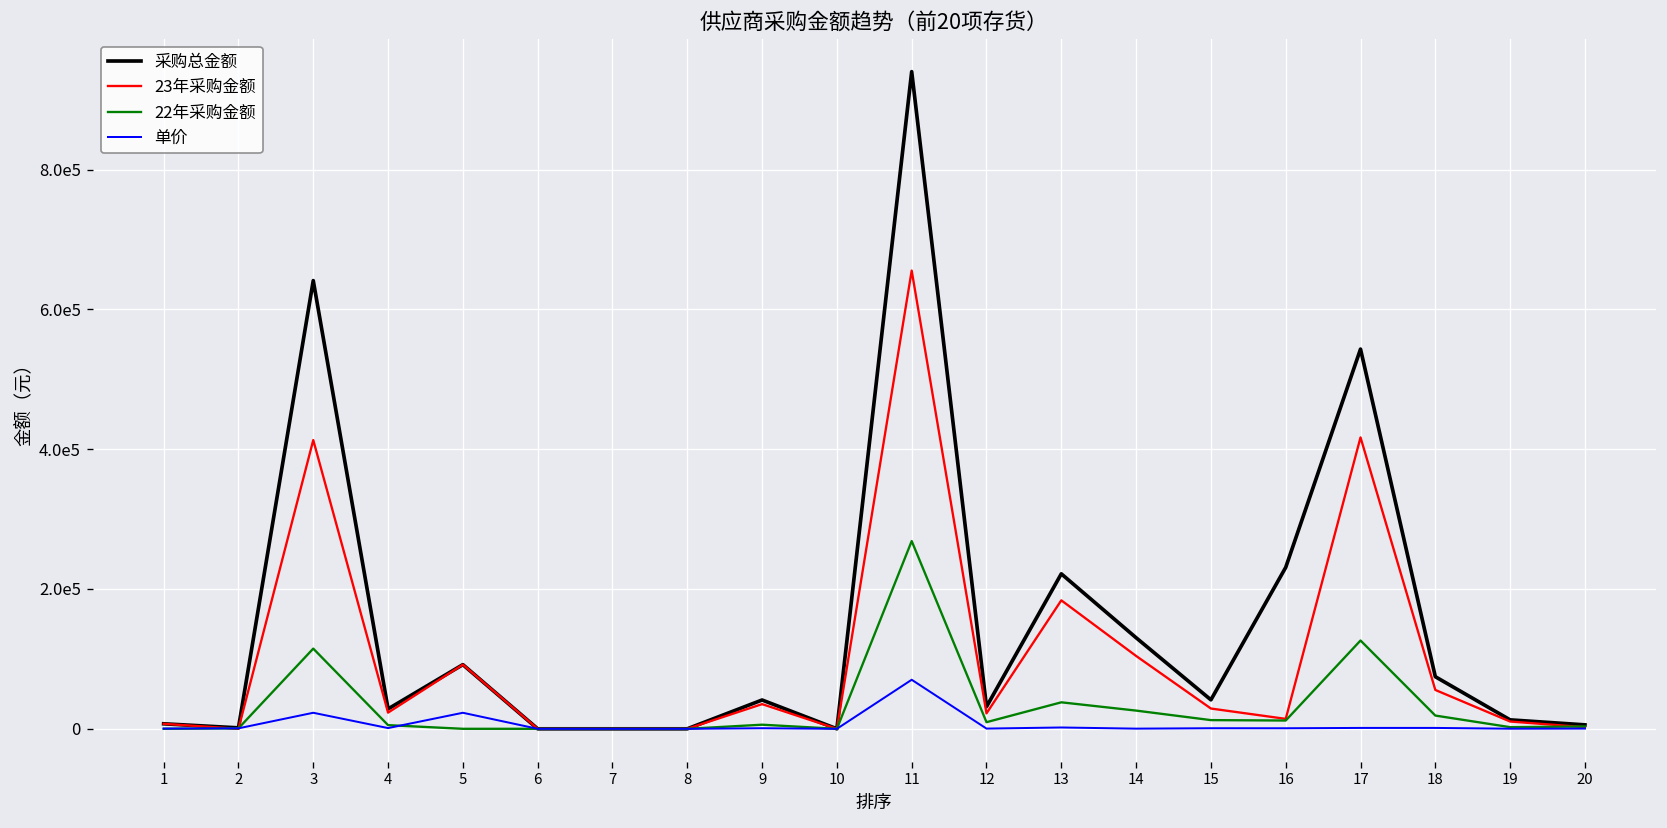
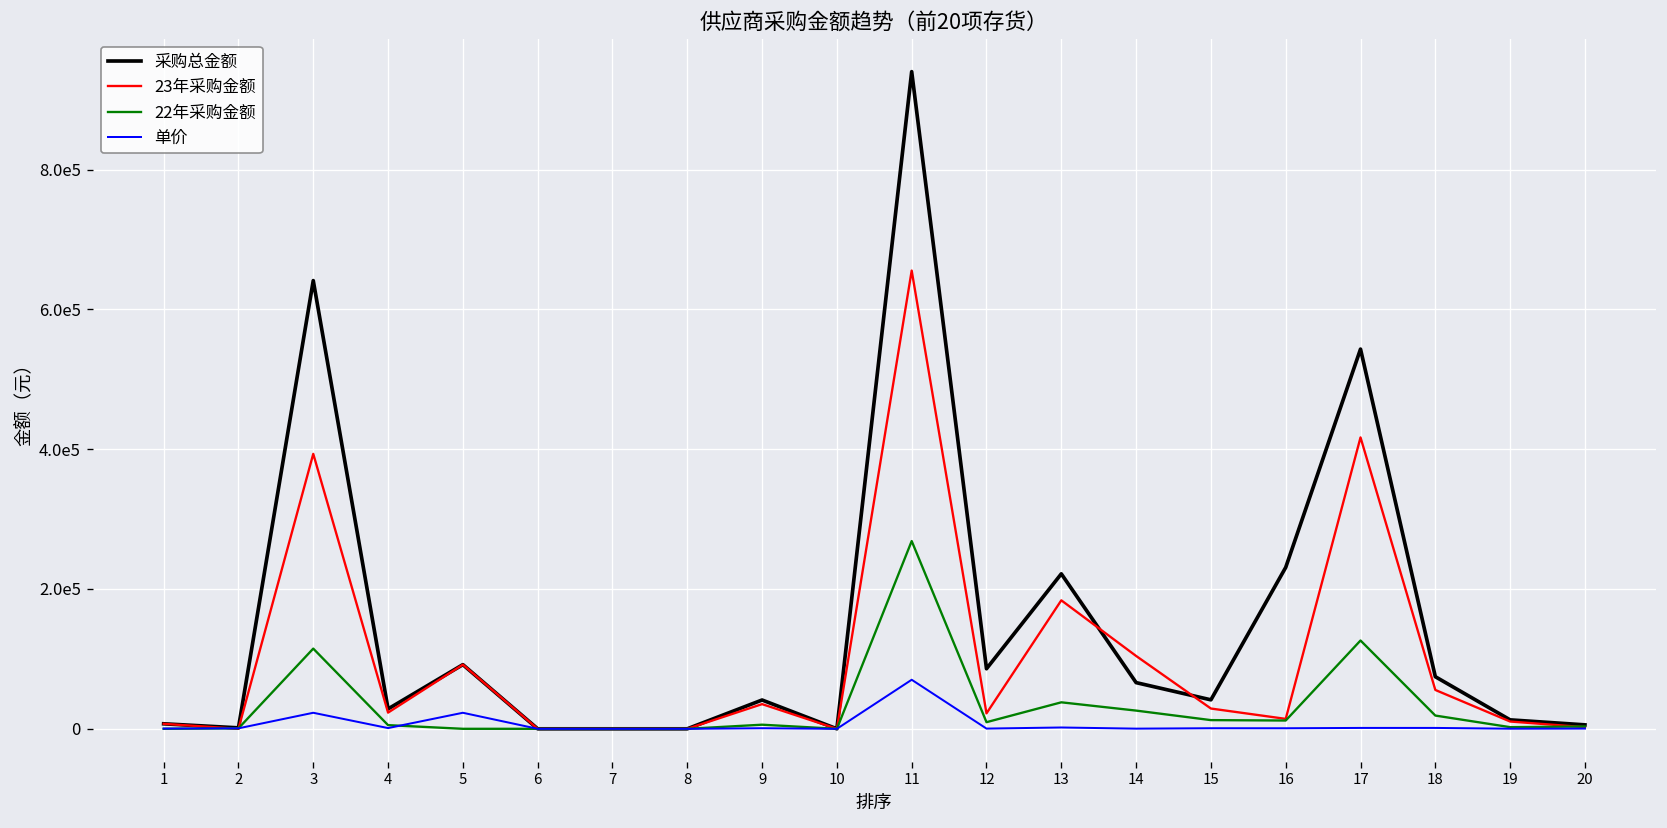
23年采购金额, 3: 410000 -> 390000
采购总金额, 12: 30000 -> 90000
采购总金额, 14: 130000 -> 70000
